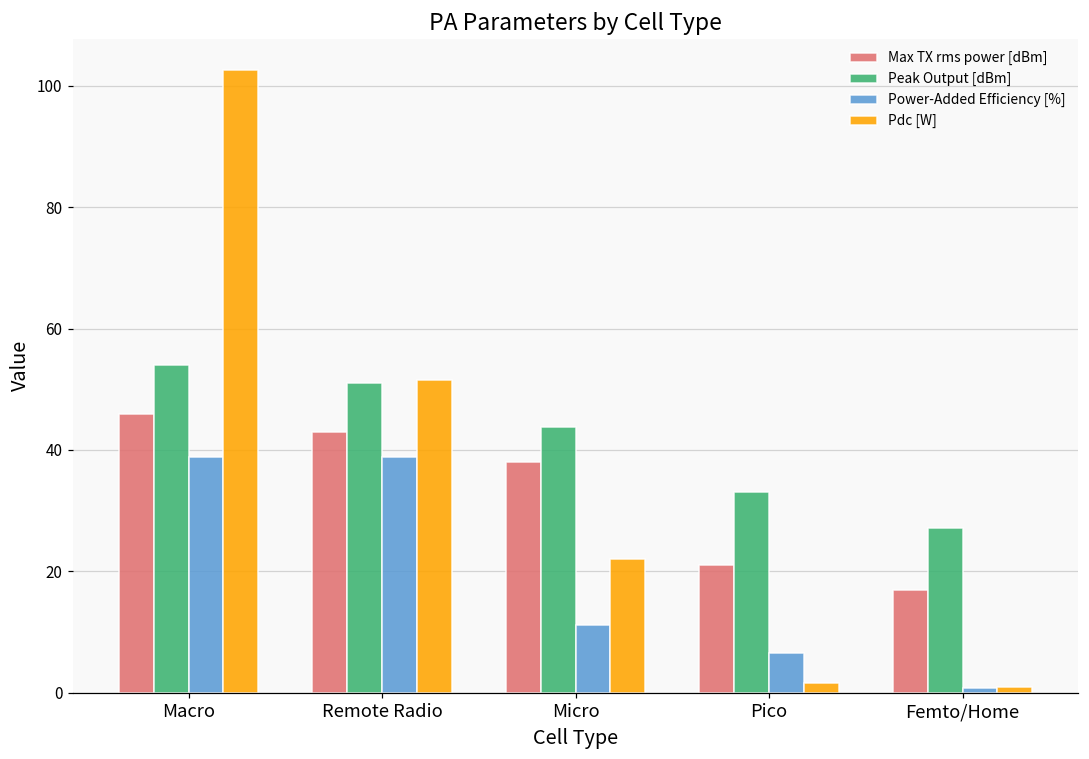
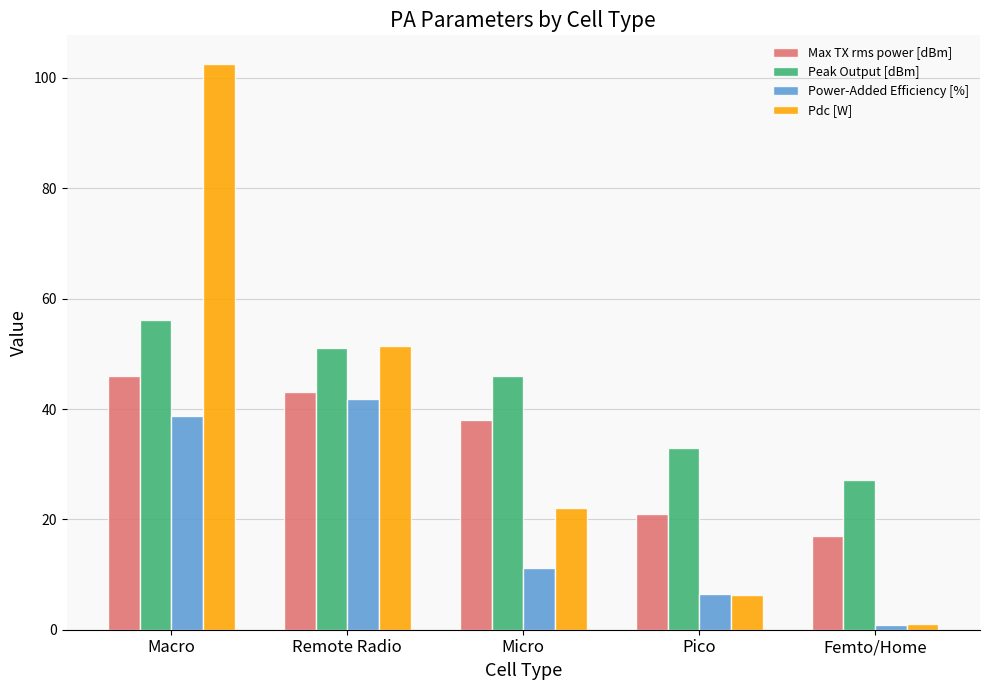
Peak Output [dBm], Macro: 54 -> 56
Power-Added Efficiency [%], Remote Radio: 39 -> 42
Peak Output [dBm], Micro: 44 -> 46
Pdc [W], Pico: 2 -> 6
